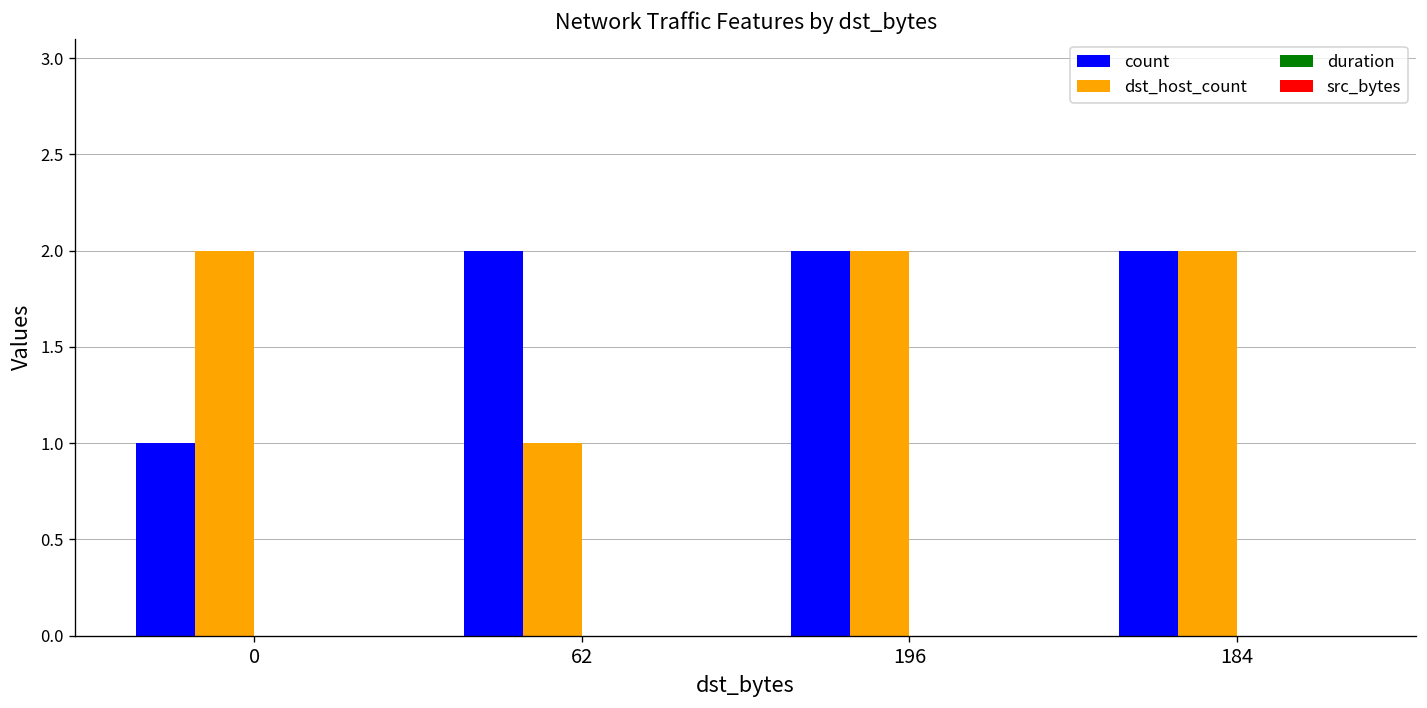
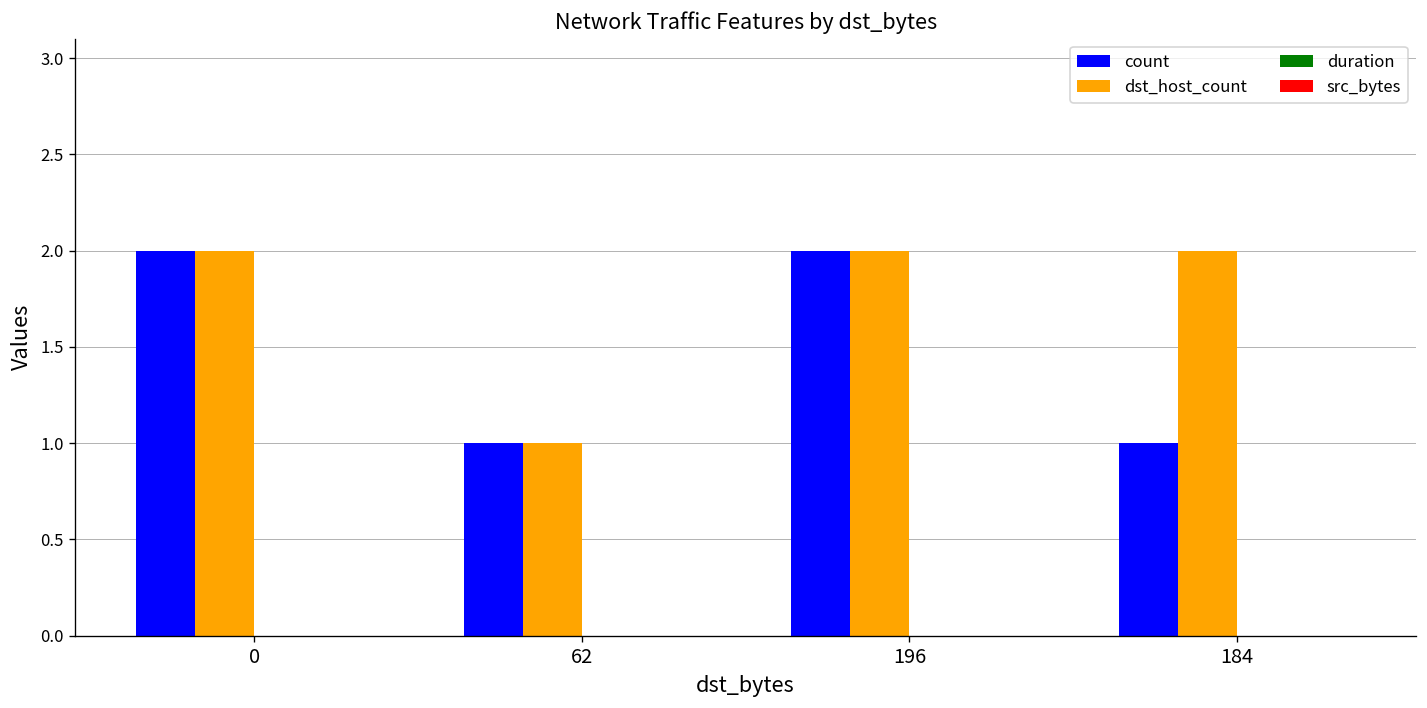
count, 0: 1 -> 2
count, 62: 2 -> 1
count, 184: 2 -> 1
